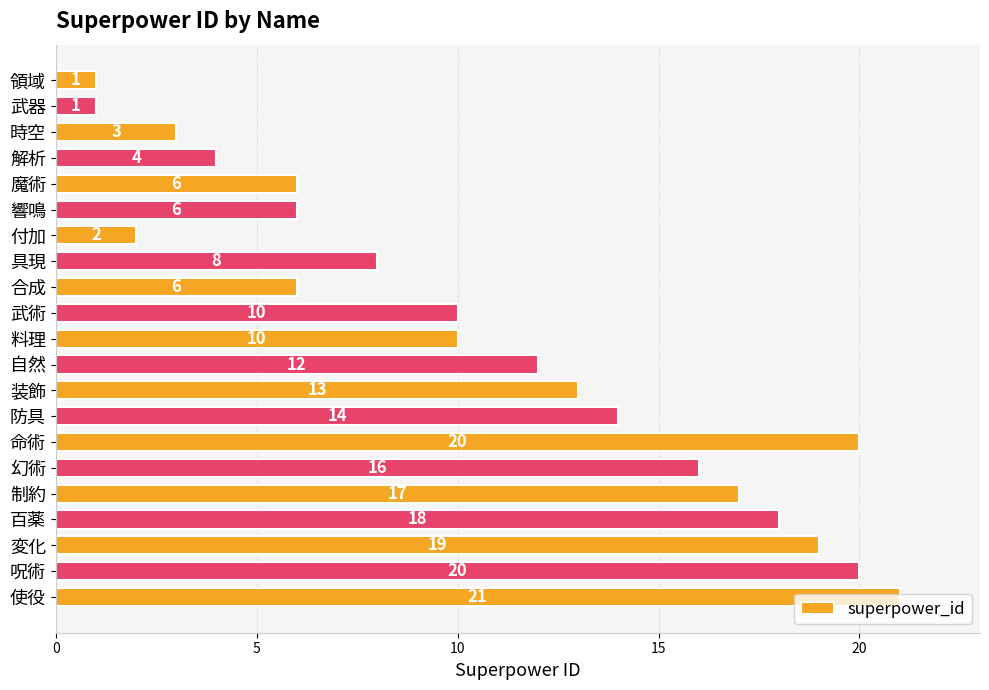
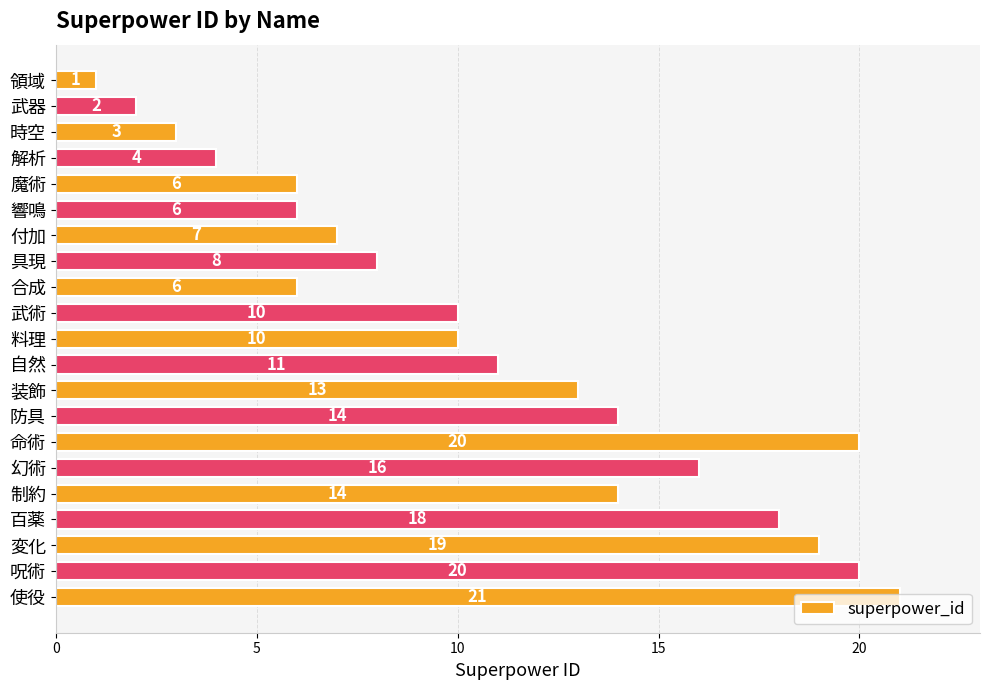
武器: 1 -> 2
付加: 2 -> 7
自然: 12 -> 11
制約: 17 -> 14
